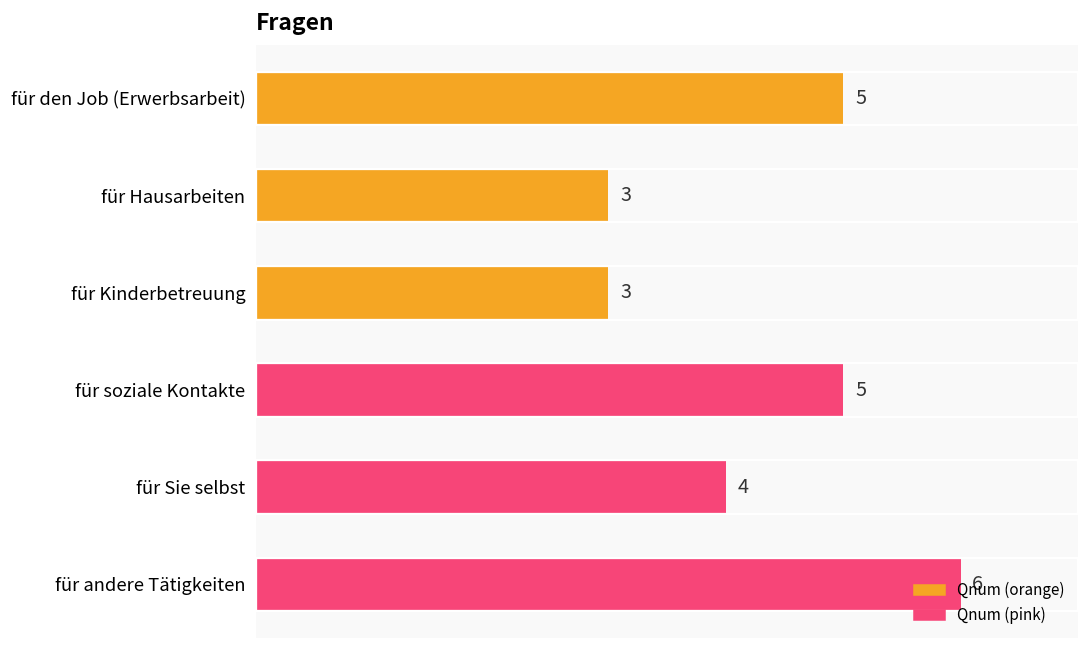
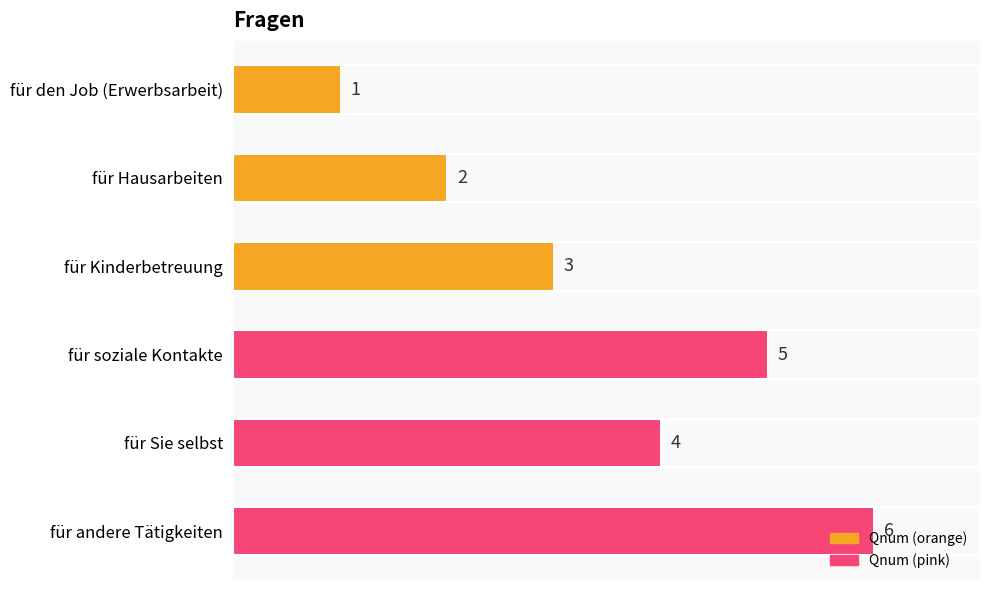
für den Job (Erwerbsarbeit): 5 -> 1
für Hausarbeiten: 3 -> 2
